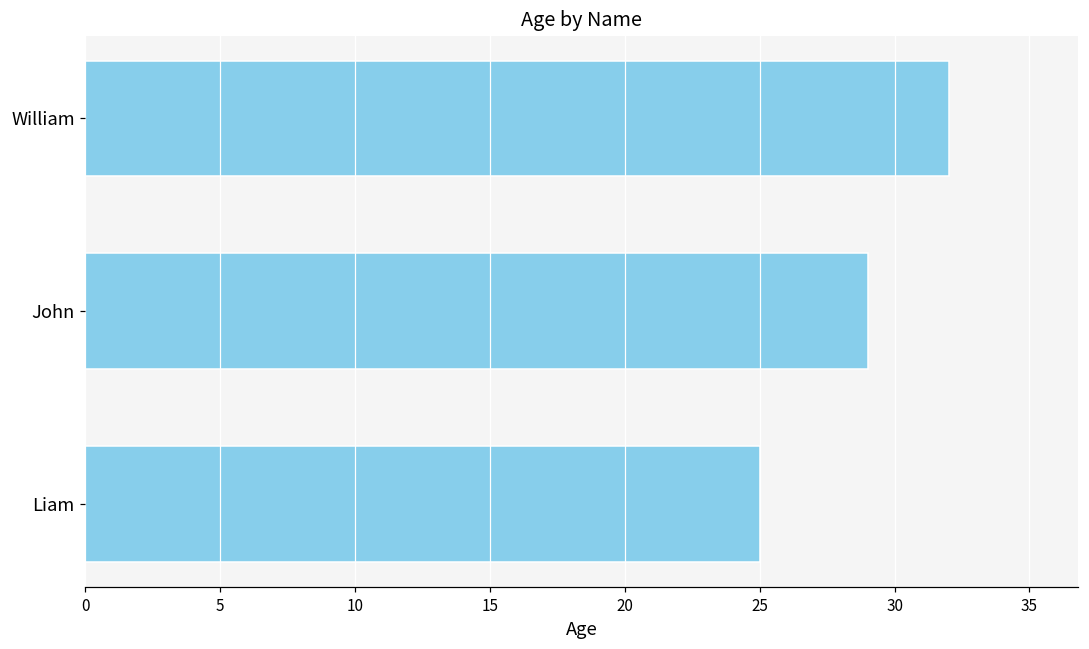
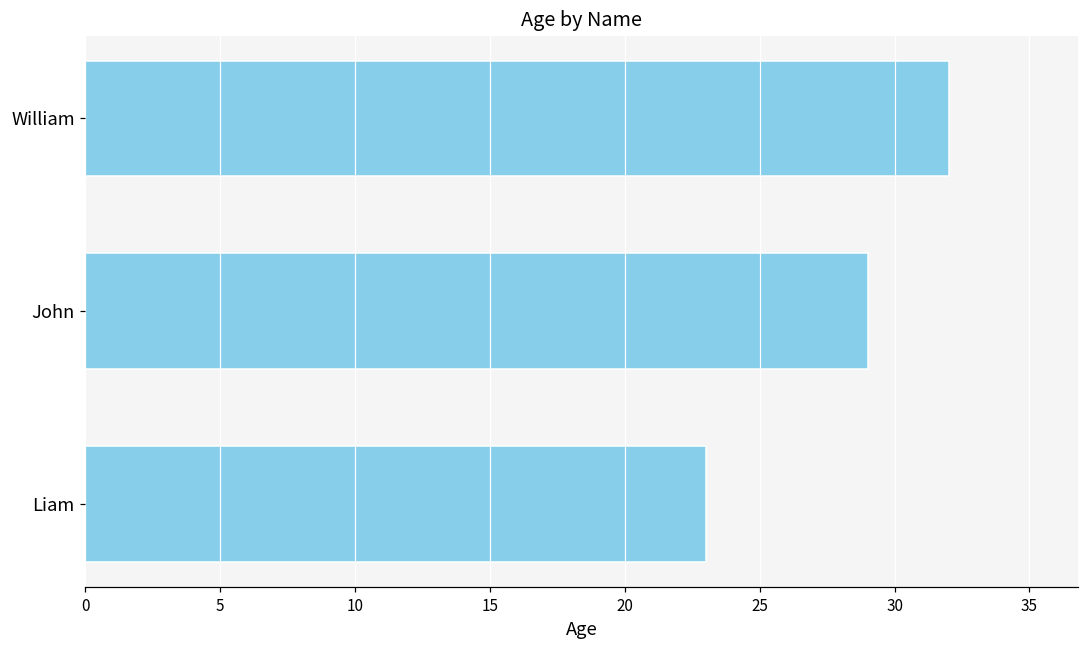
Liam: 25 -> 23
